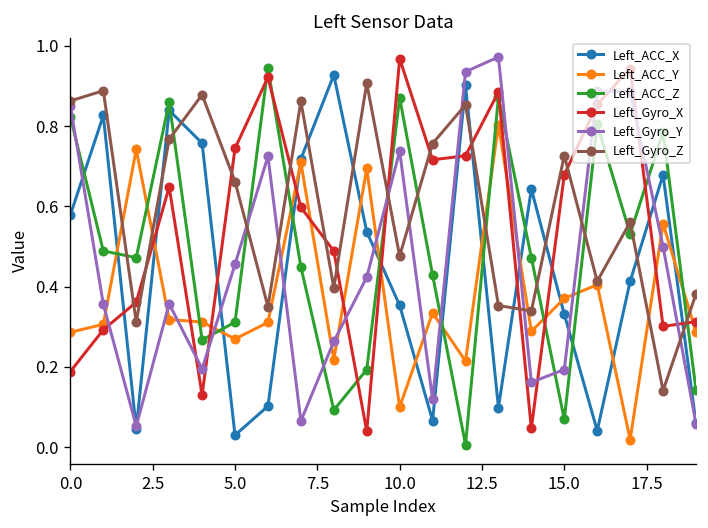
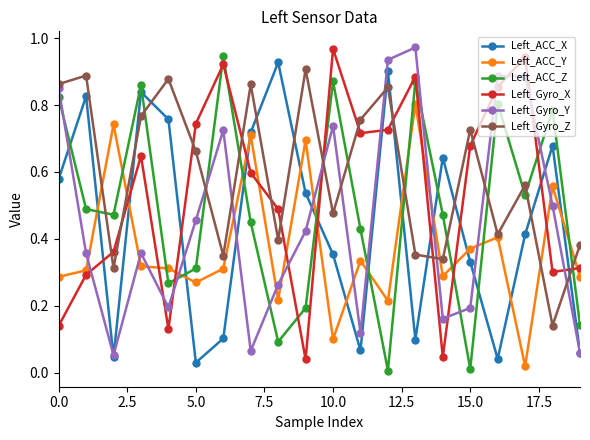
Left_Gyro_X, 0.0: 0.19 -> 0.14
Left_ACC_Z, 15.0: 0.07 -> 0.01
